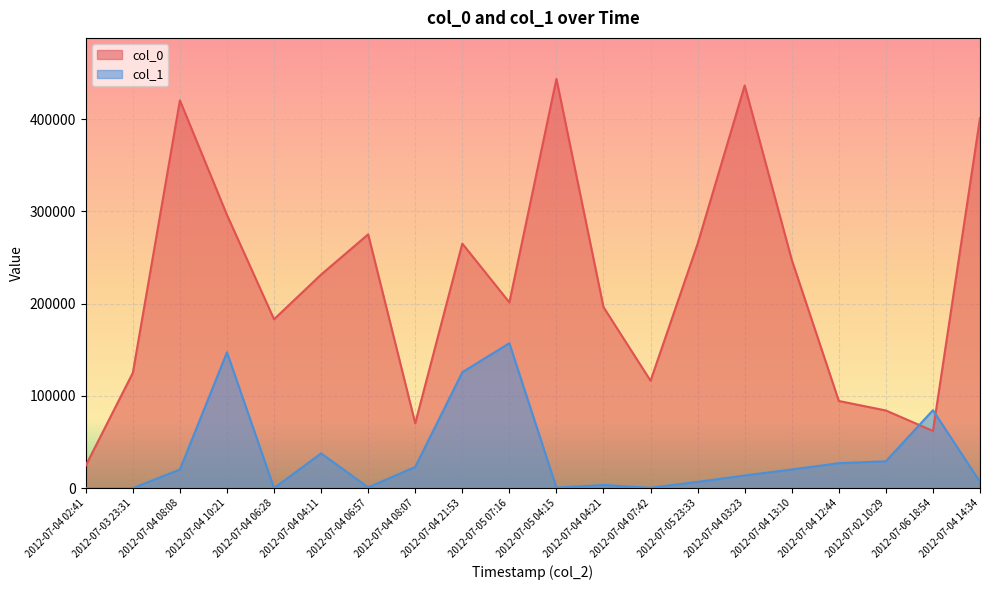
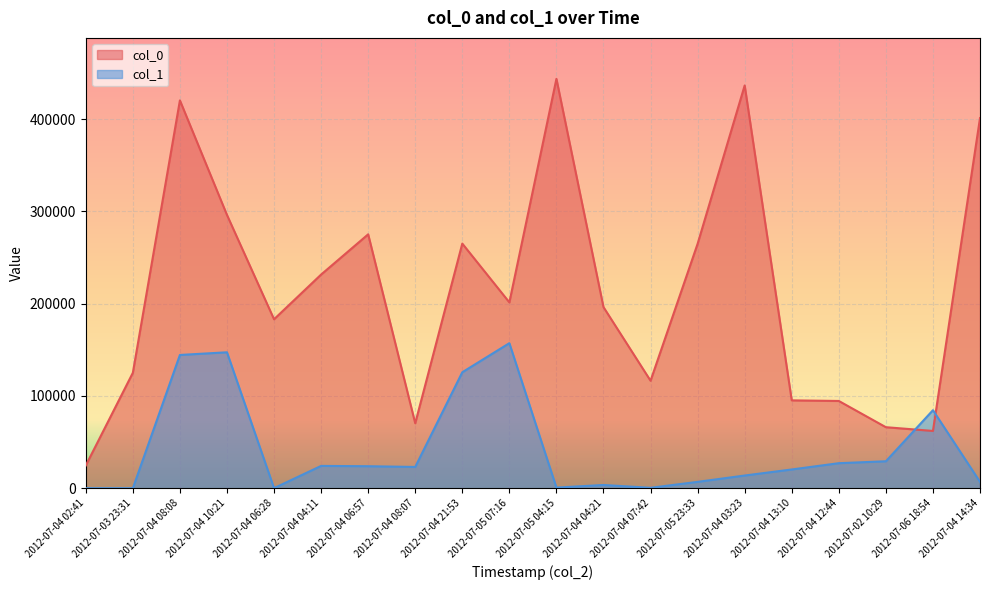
col_1, 2012-07-04 08:08: 20000 -> 140000
col_1, 2012-07-04 04:11: 40000 -> 20000
col_1, 2012-07-04 06:57: 0 -> 20000
col_0, 2012-07-04 13:10: 250000 -> 100000
col_0, 2012-07-02 10:29: 80000 -> 70000
